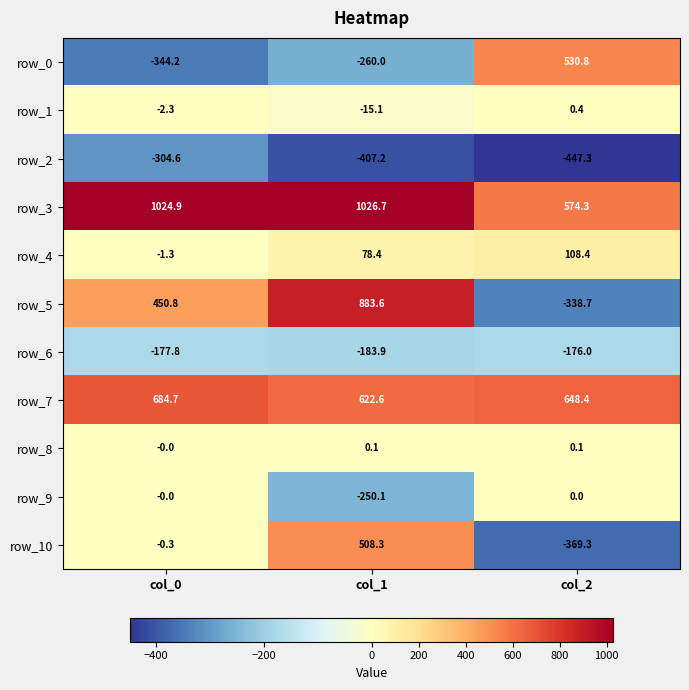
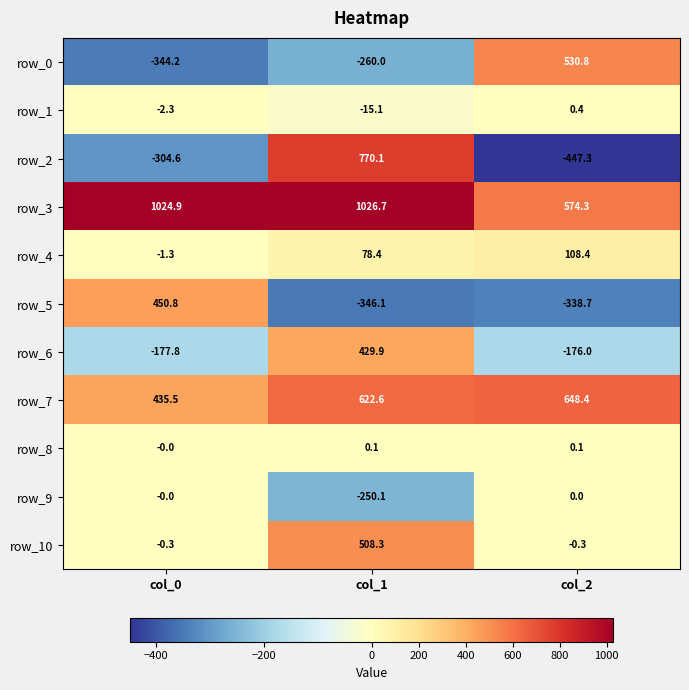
row_2, col_1: -407.2 -> 770.1
row_5, col_1: 883.6 -> -346.1
row_6, col_1: -183.9 -> 429.9
row_7, col_0: 684.7 -> 435.5
row_10, col_2: -369.3 -> -0.3
